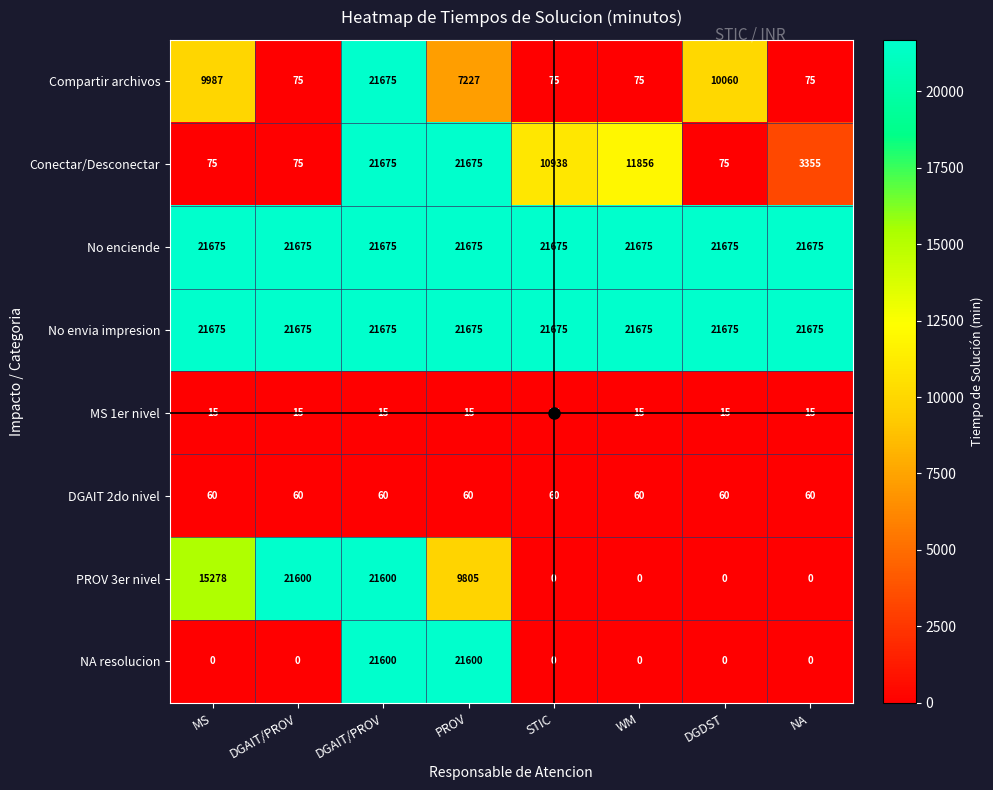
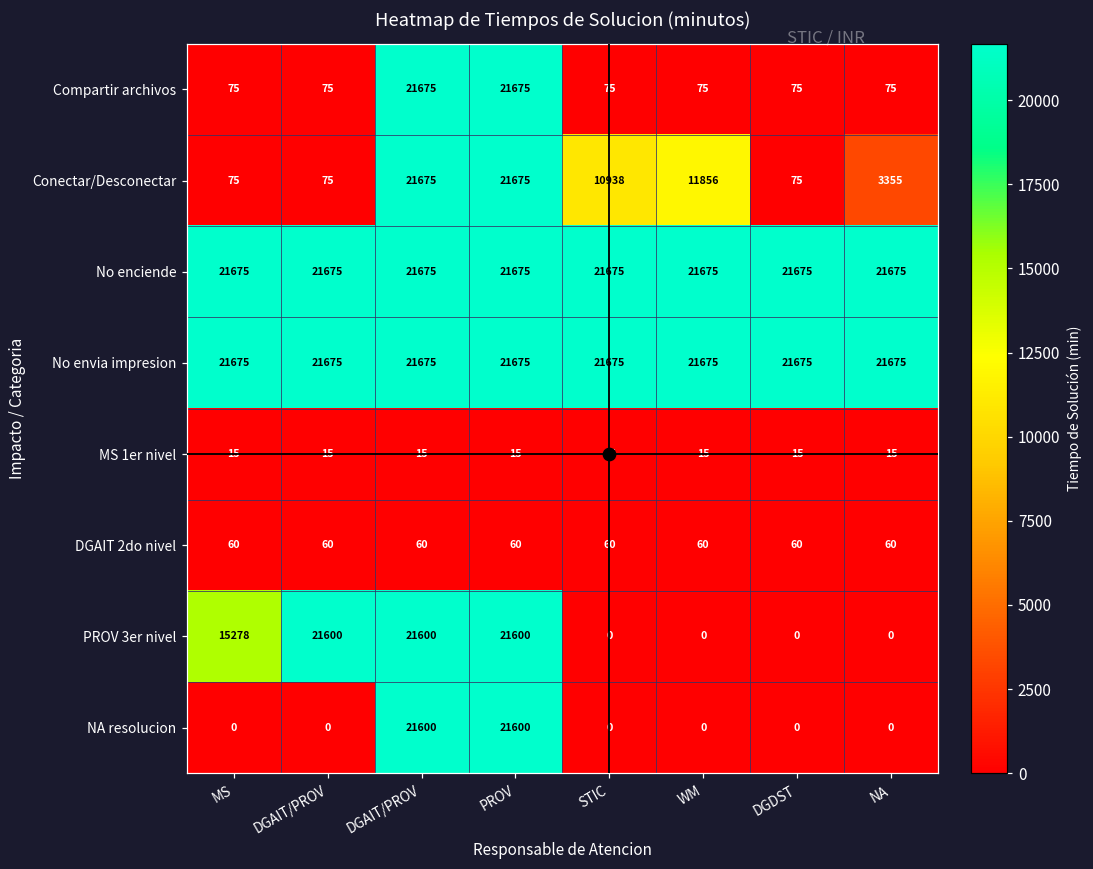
Compartir archivos, MS: 9987 -> 75
Compartir archivos, PROV: 7227 -> 21675
Compartir archivos, DGDST: 10060 -> 75
PROV 3er nivel, PROV: 9805 -> 21600
